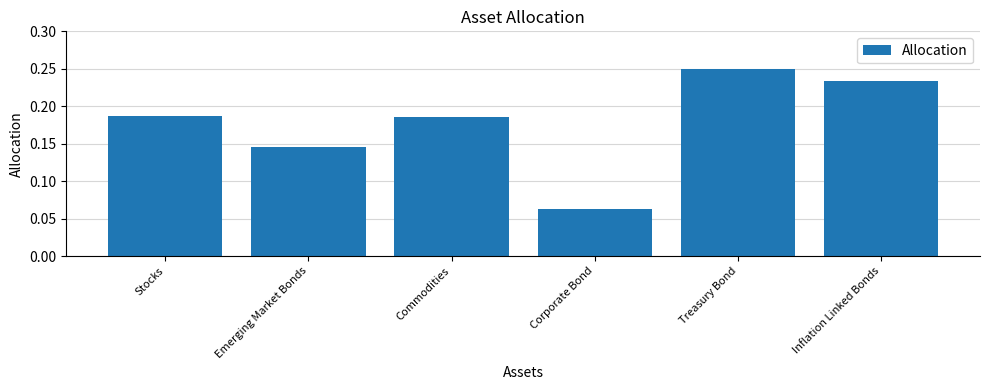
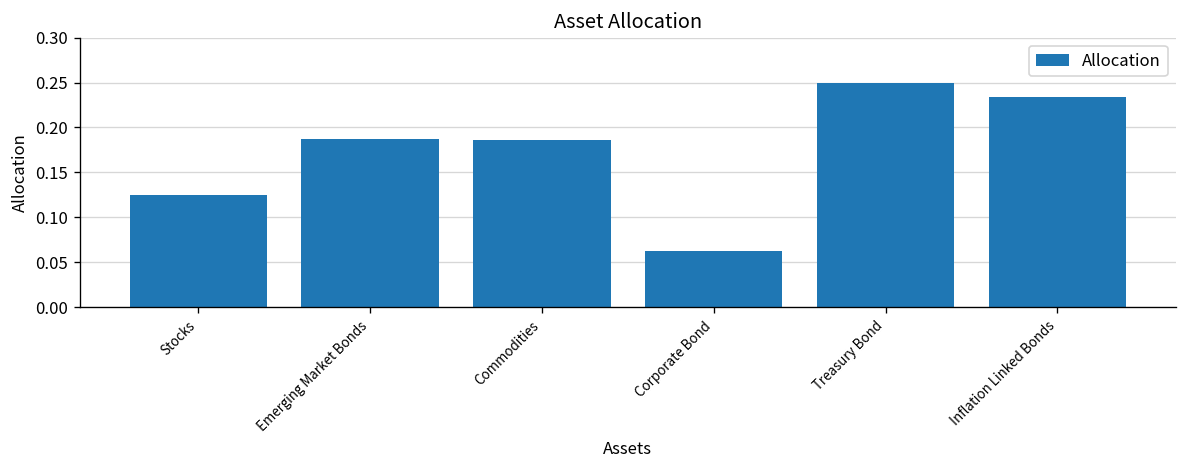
Stocks: 0.19 -> 0.13
Emerging Market Bonds: 0.15 -> 0.19
